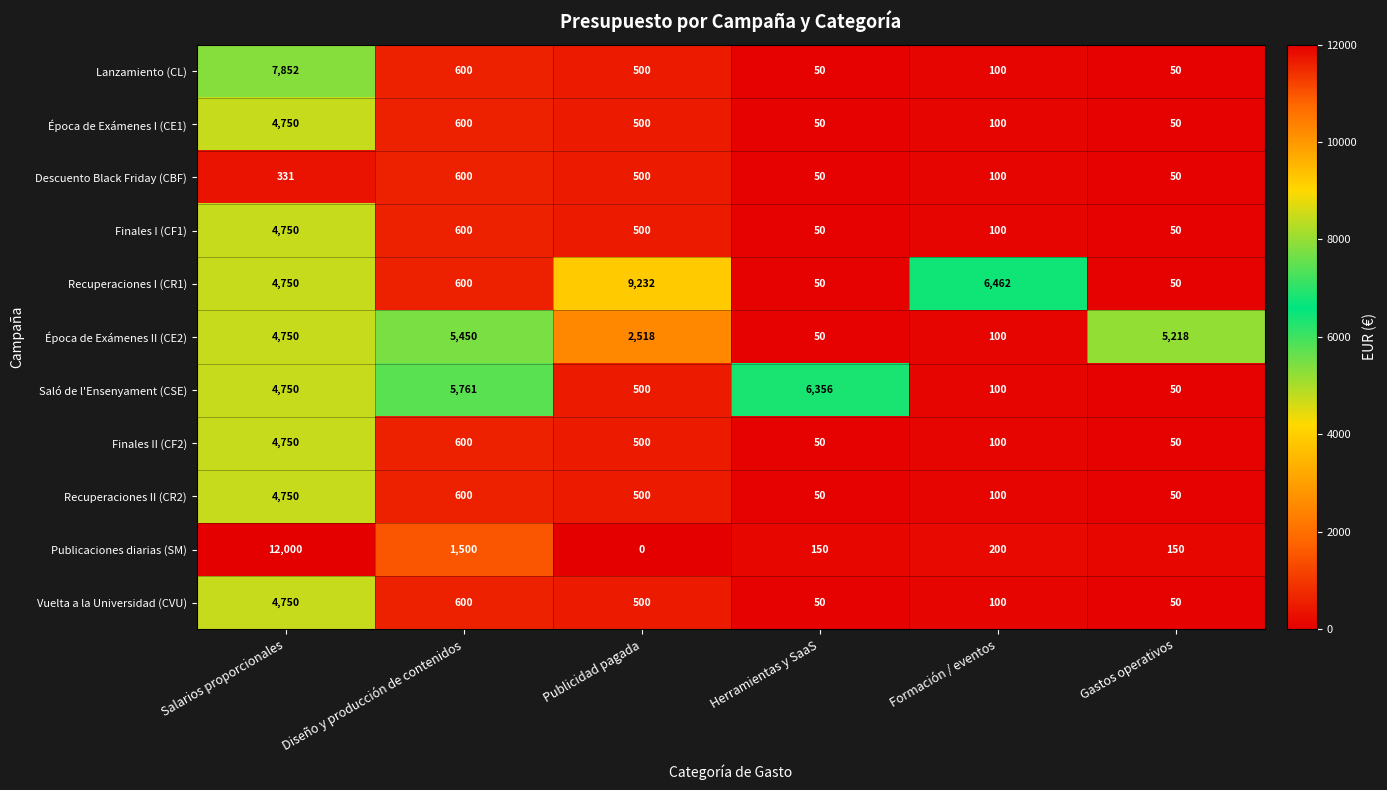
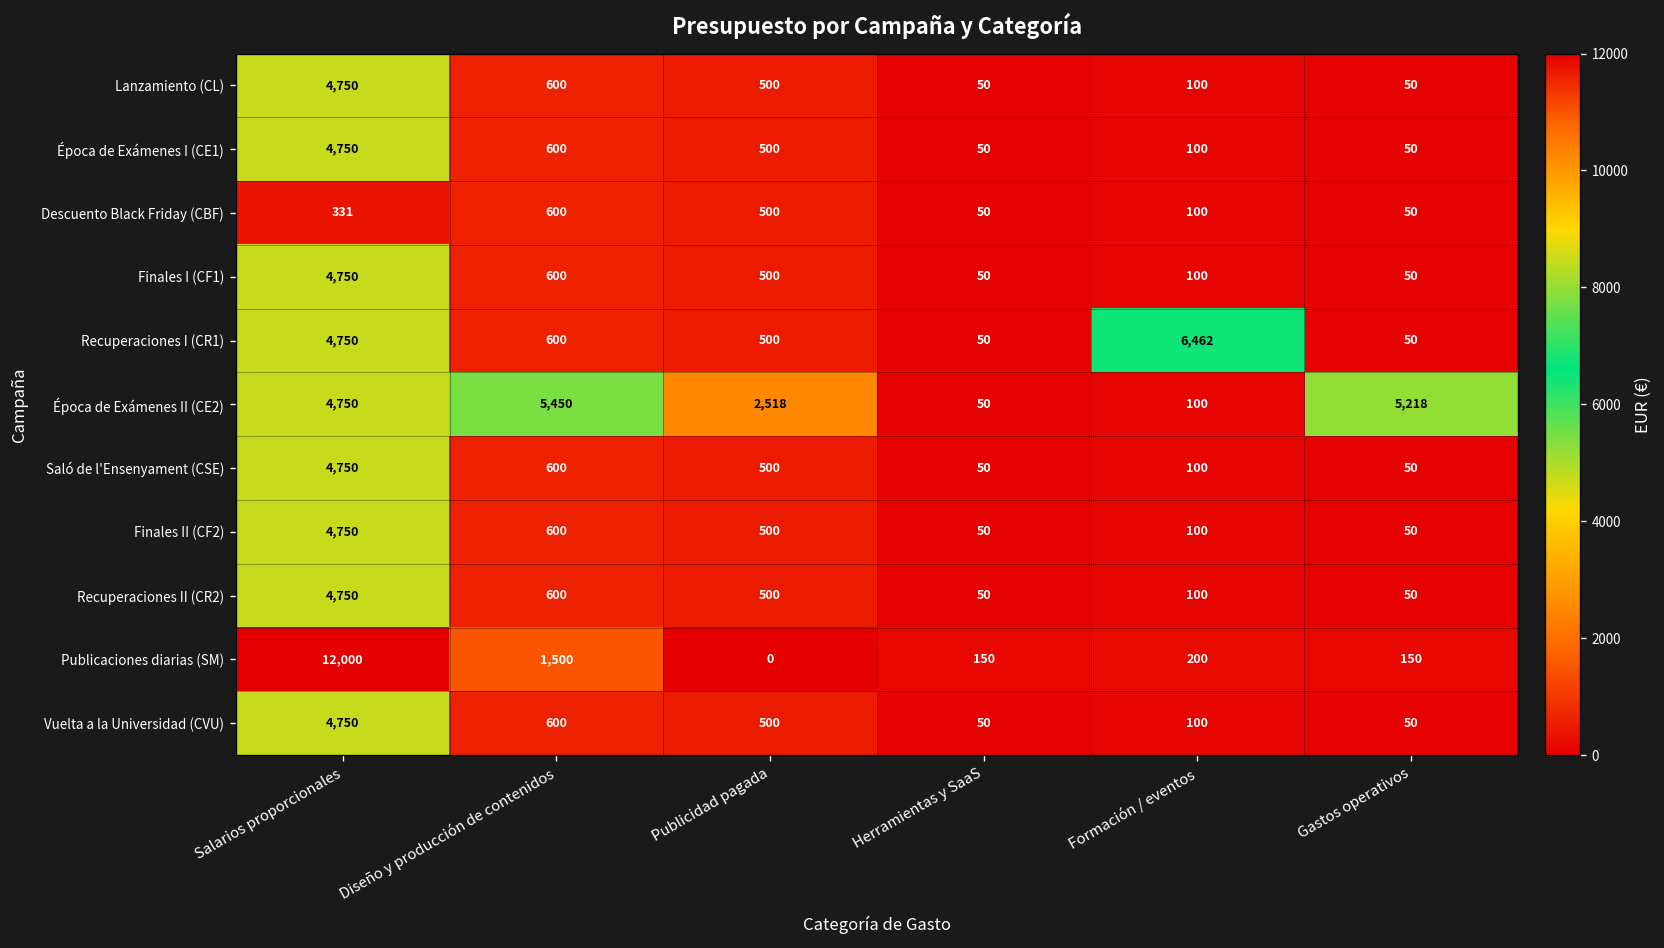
Lanzamiento (CL), Salarios proporcionales: 7,852 -> 4,750
Recuperaciones I (CR1), Publicidad pagada: 9,232 -> 500
Saló de l'Ensenyament (CSE), Diseño y producción de contenidos: 5,761 -> 600
Saló de l'Ensenyament (CSE), Herramientas y SaaS: 6,356 -> 50
